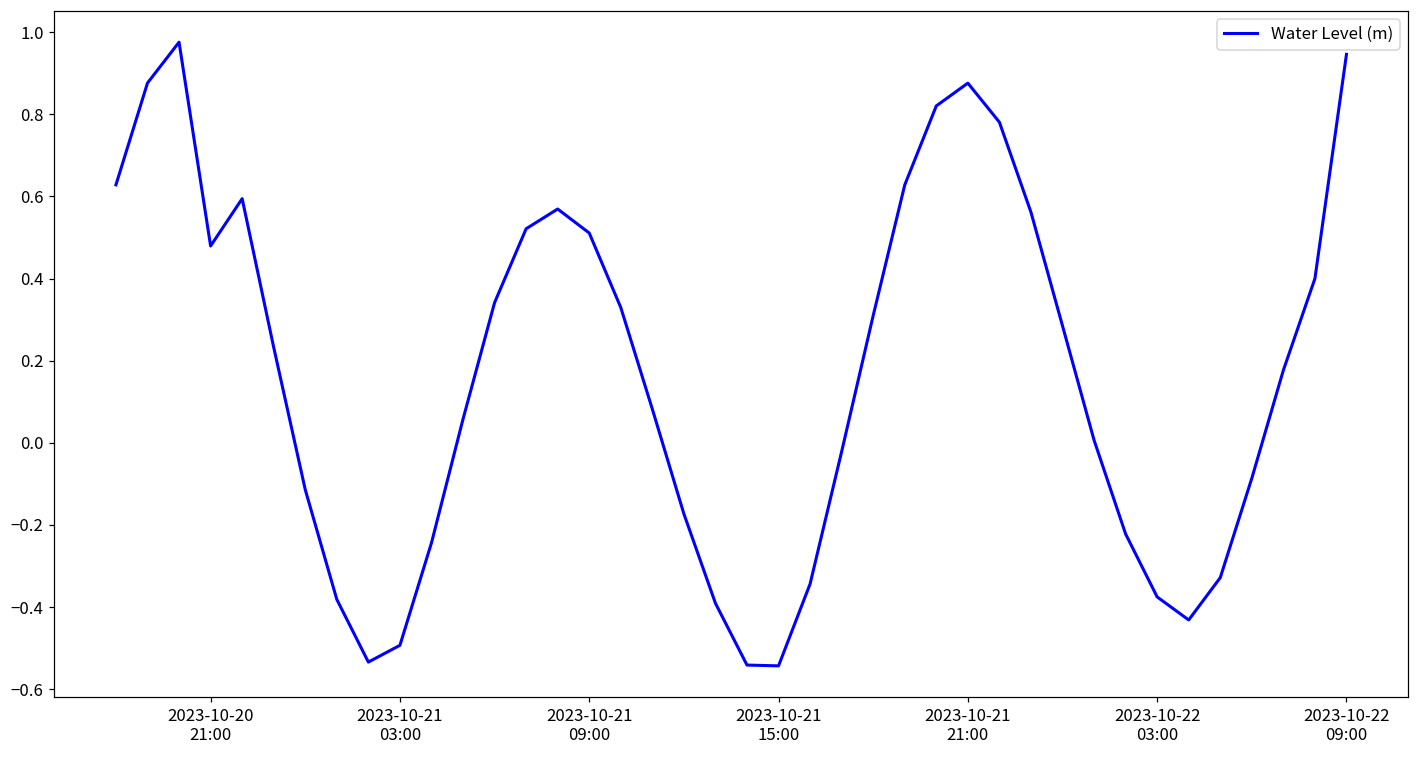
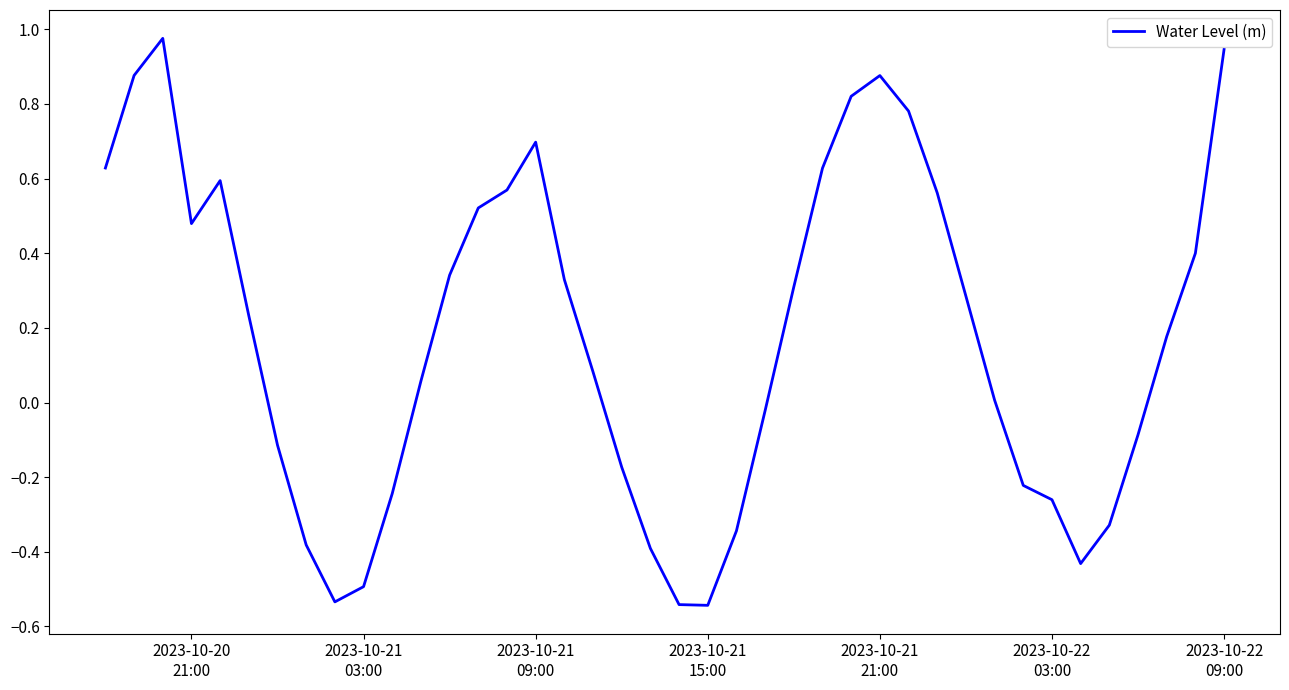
2023-10-21 09:00: 0.51 -> 0.70
2023-10-22 03:00: -0.38 -> -0.26
